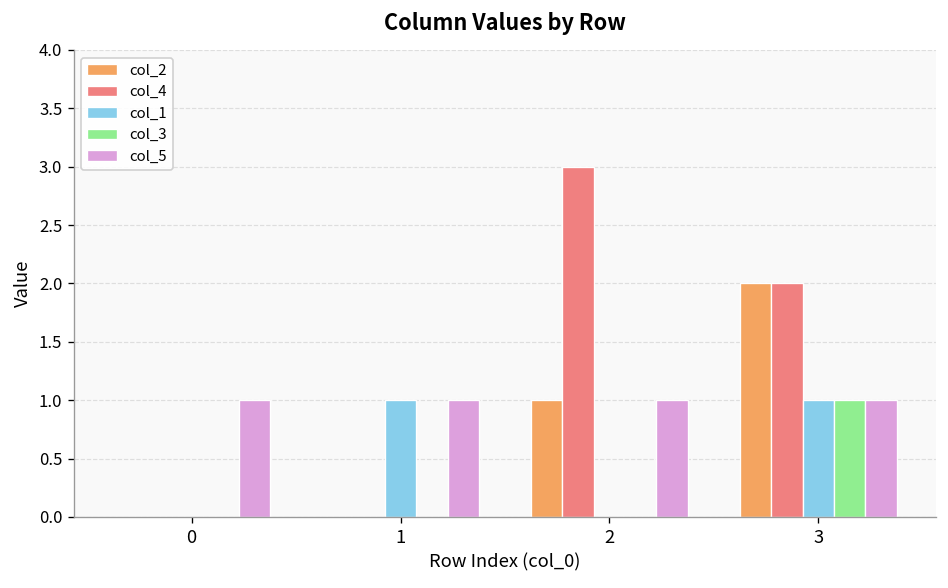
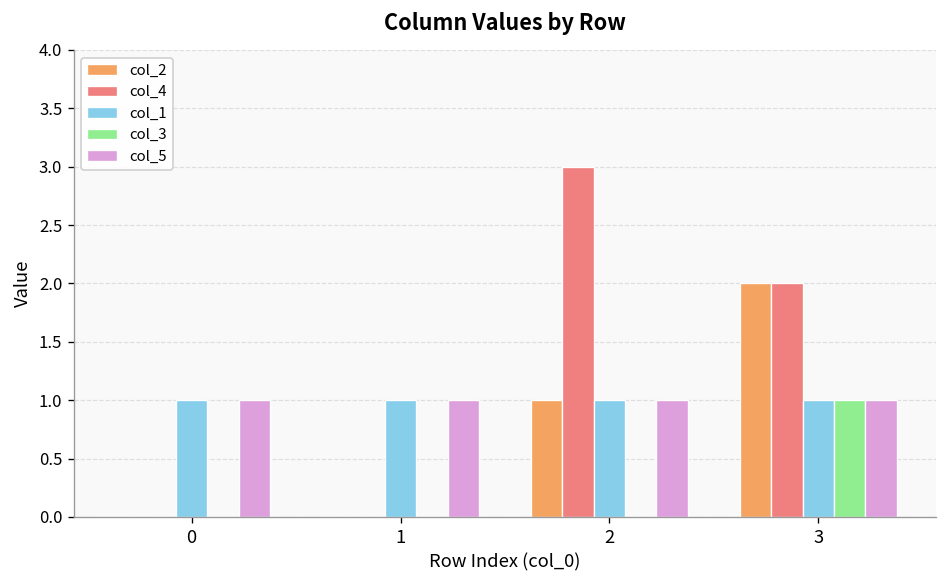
col_1, 0: 0 -> 1
col_1, 2: 0 -> 1
